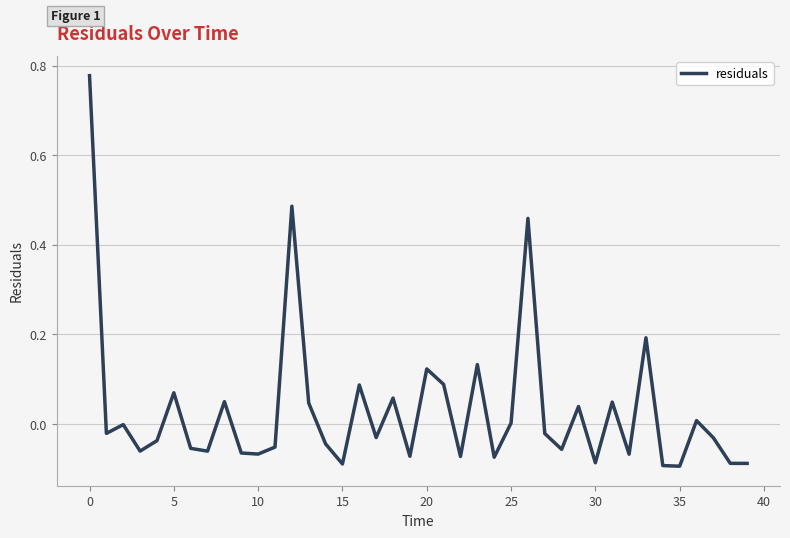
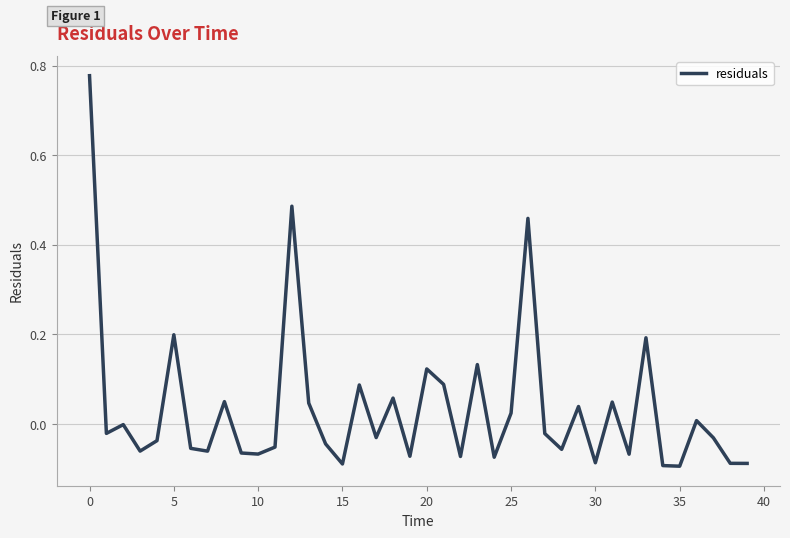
5: 0.07 -> 0.20
25: 0.00 -> 0.02
